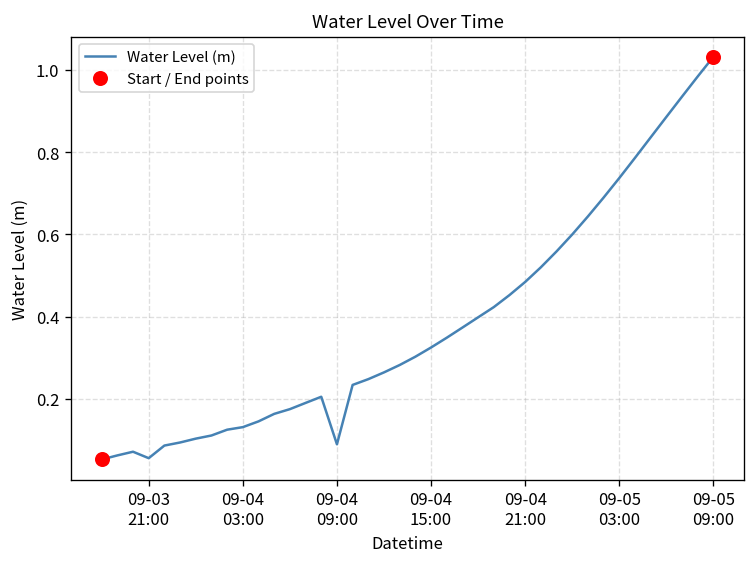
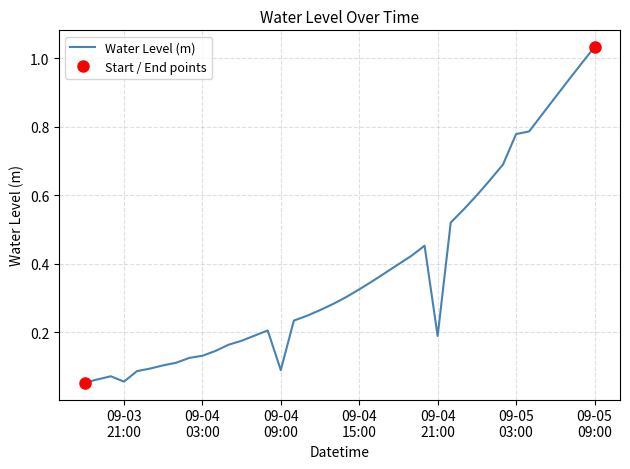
Water Level (m), 09-04 21:00: 0.48 -> 0.19
Water Level (m), 09-05 03:00: 0.74 -> 0.78
